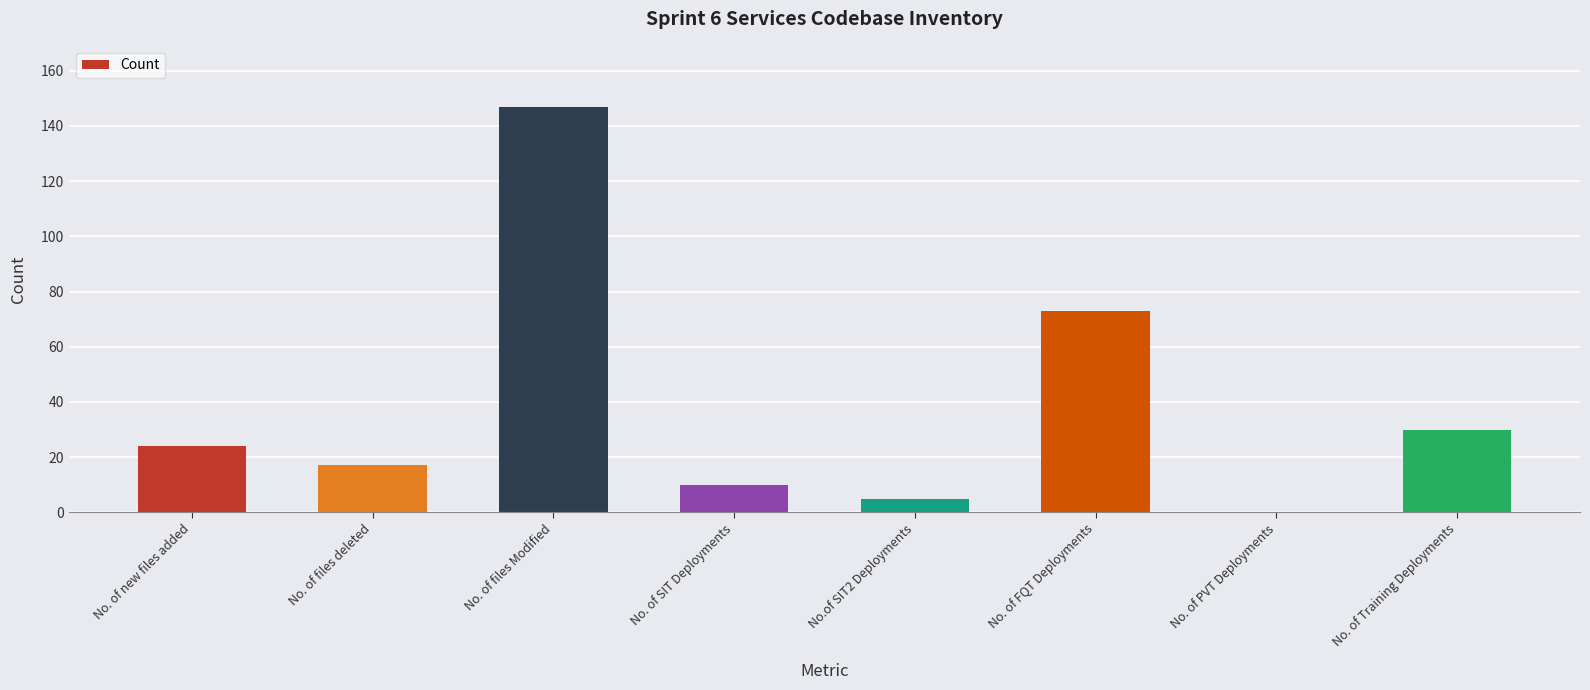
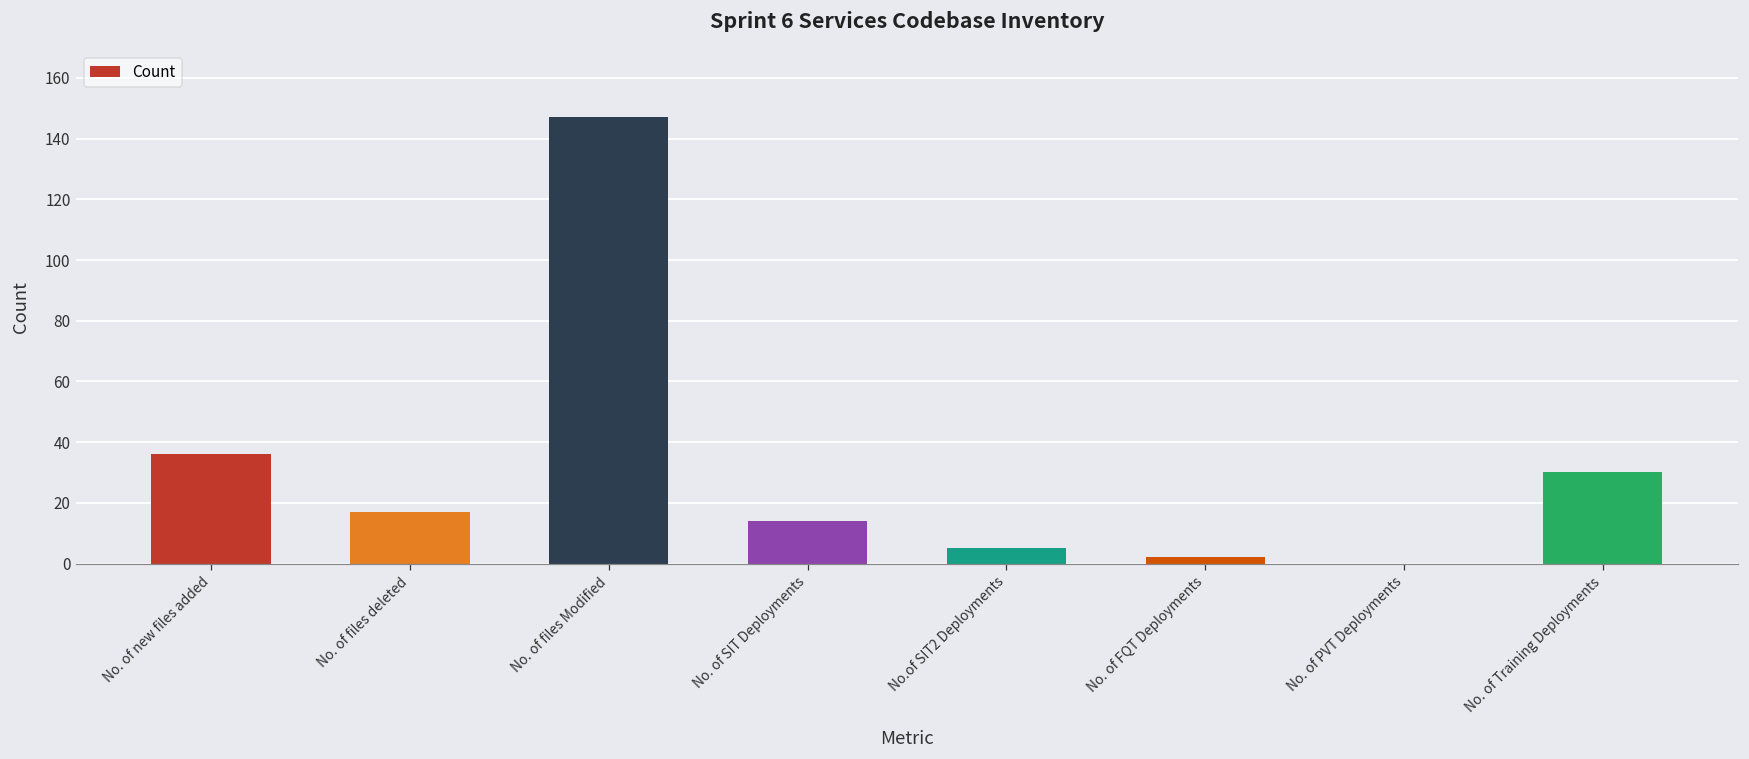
No. of new files added: 24 -> 36
No. of SIT Deployments: 10 -> 14
No. of FQT Deployments: 73 -> 2
